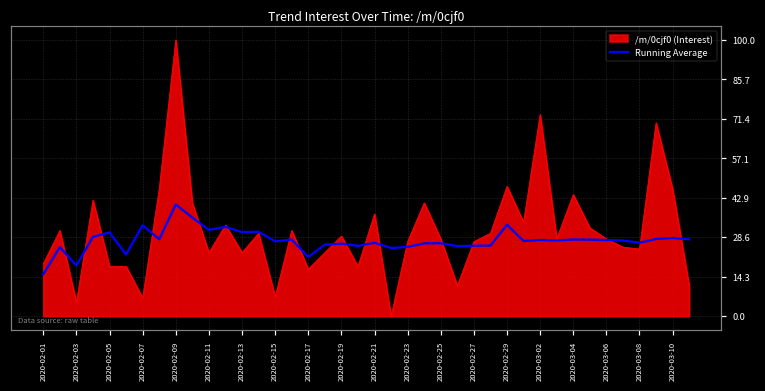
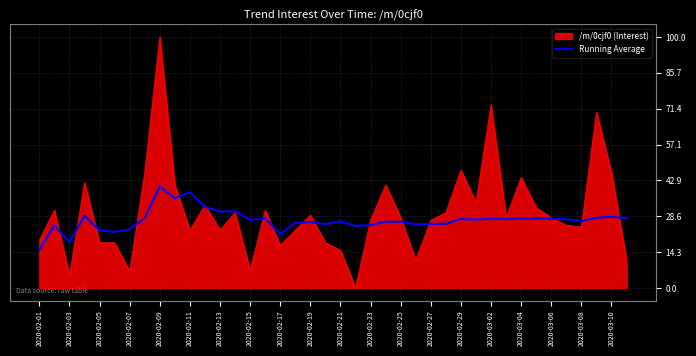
Running Average, 2020-02-05: 30 -> 23
Running Average, 2020-02-07: 33 -> 23
Running Average, 2020-02-11: 31 -> 38
/m/0cjf0 (Interest), 2020-02-21: 37 -> 15
Running Average, 2020-02-29: 33 -> 27
